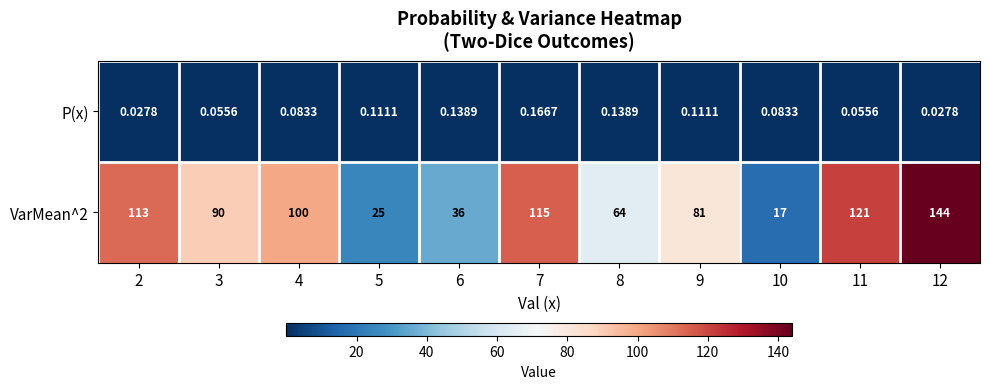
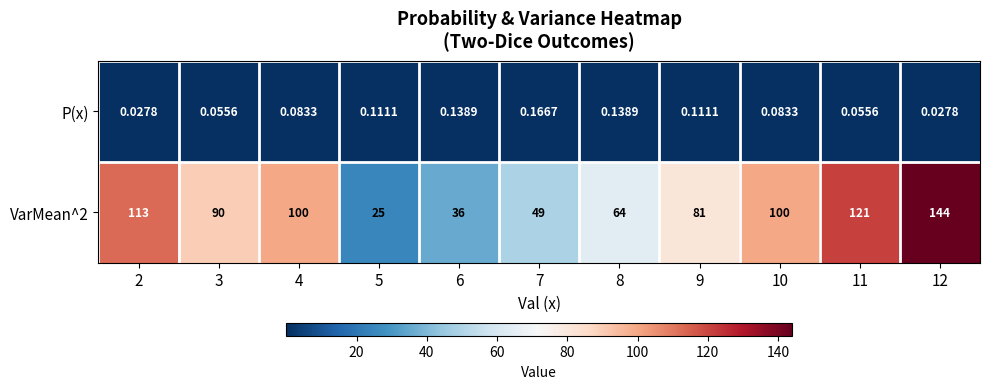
VarMean^2, 7: 115 -> 49
VarMean^2, 10: 17 -> 100
